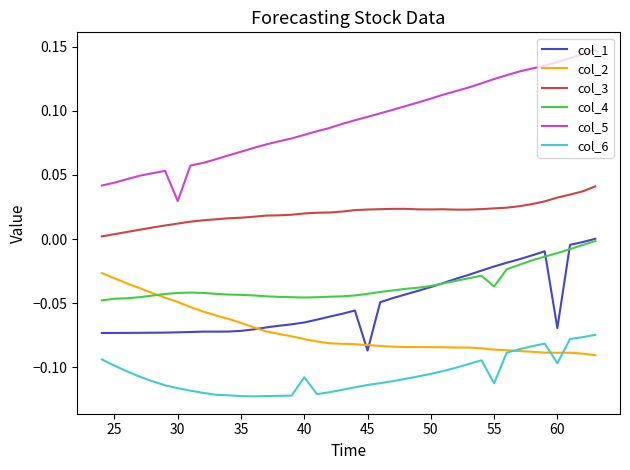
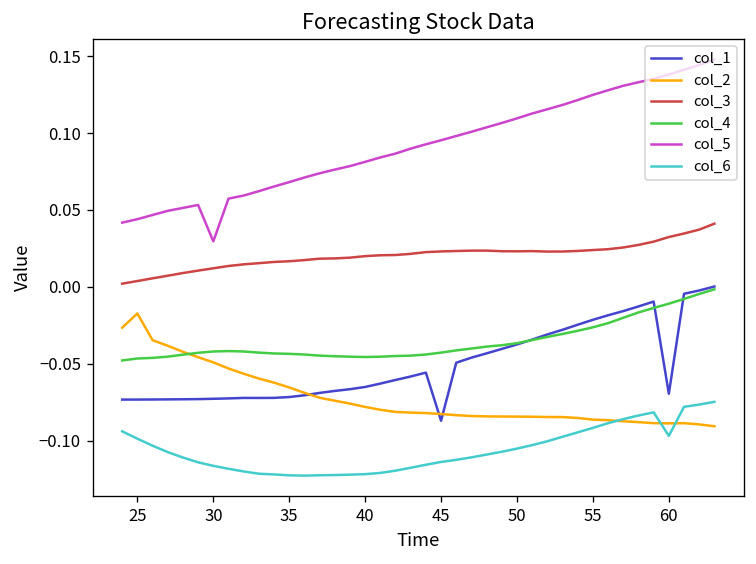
col_2, 25: -0.031 -> -0.017
col_6, 40: -0.108 -> -0.122
col_4, 55: -0.037 -> -0.026
col_6, 55: -0.112 -> -0.092
